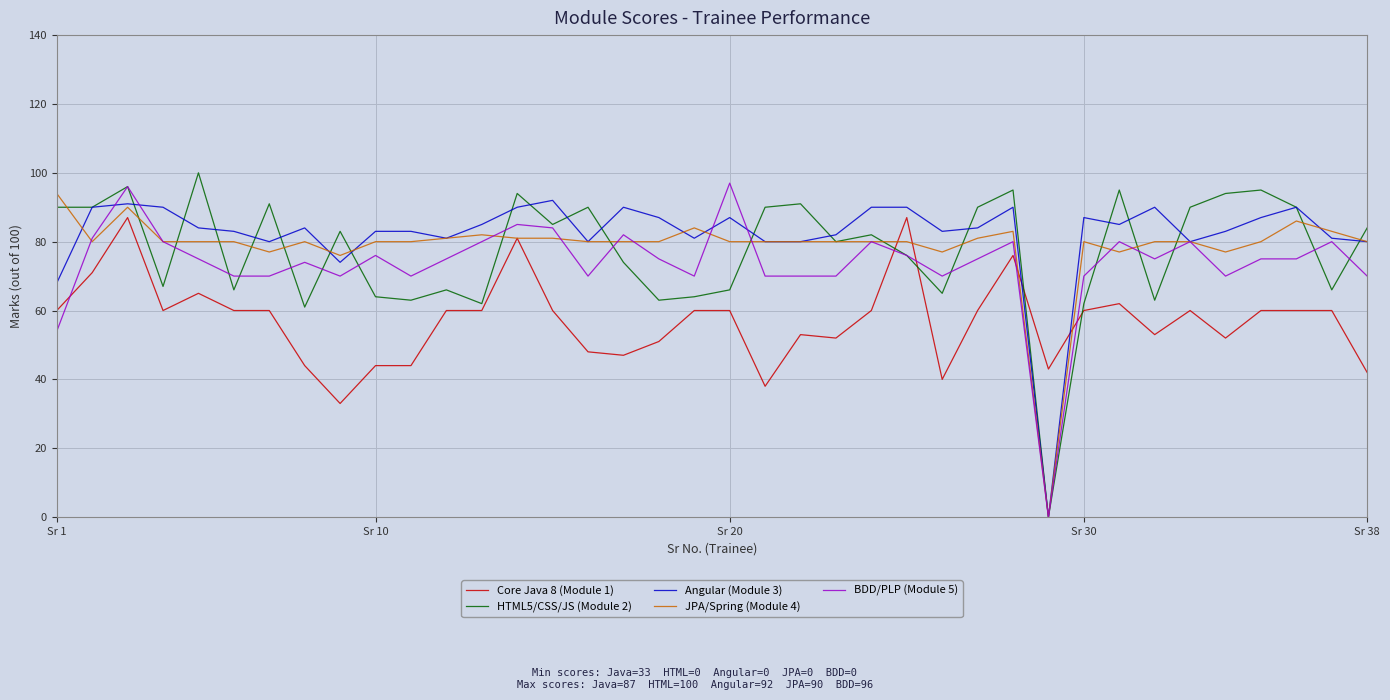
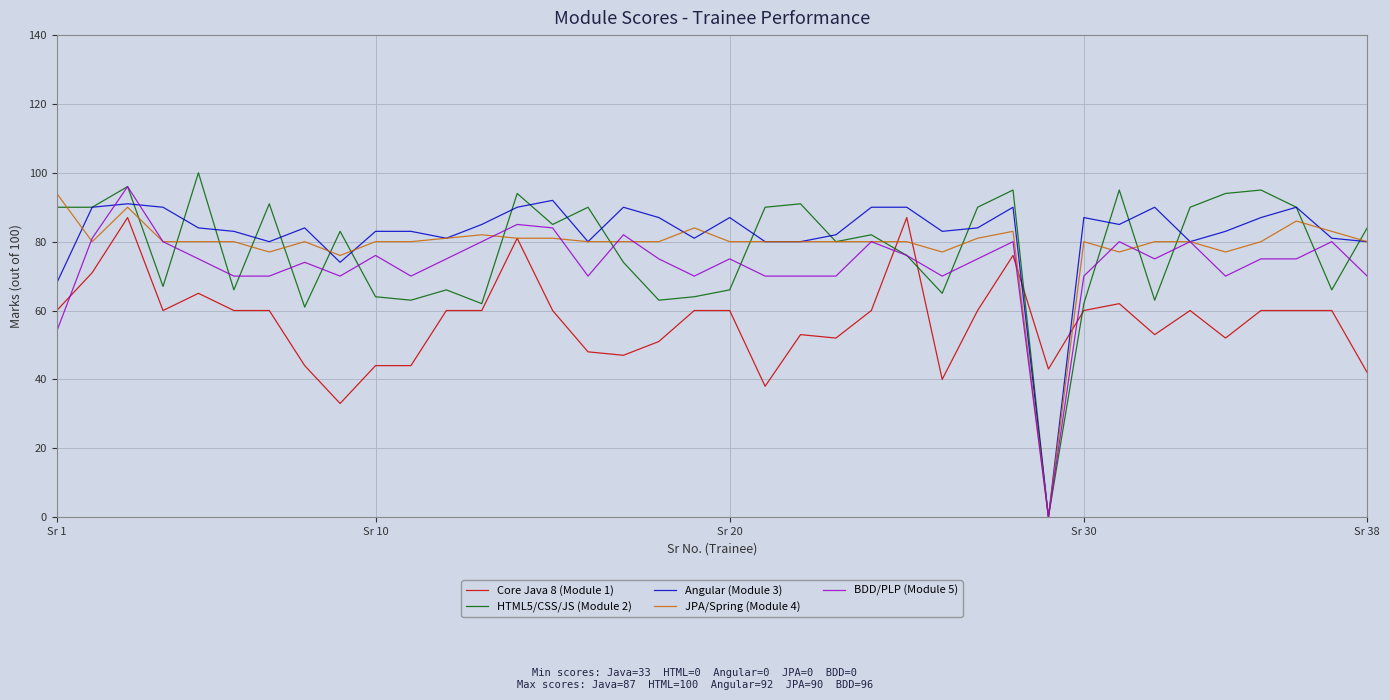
BDD/PLP (Module 5), Sr 20: 97 -> 75
